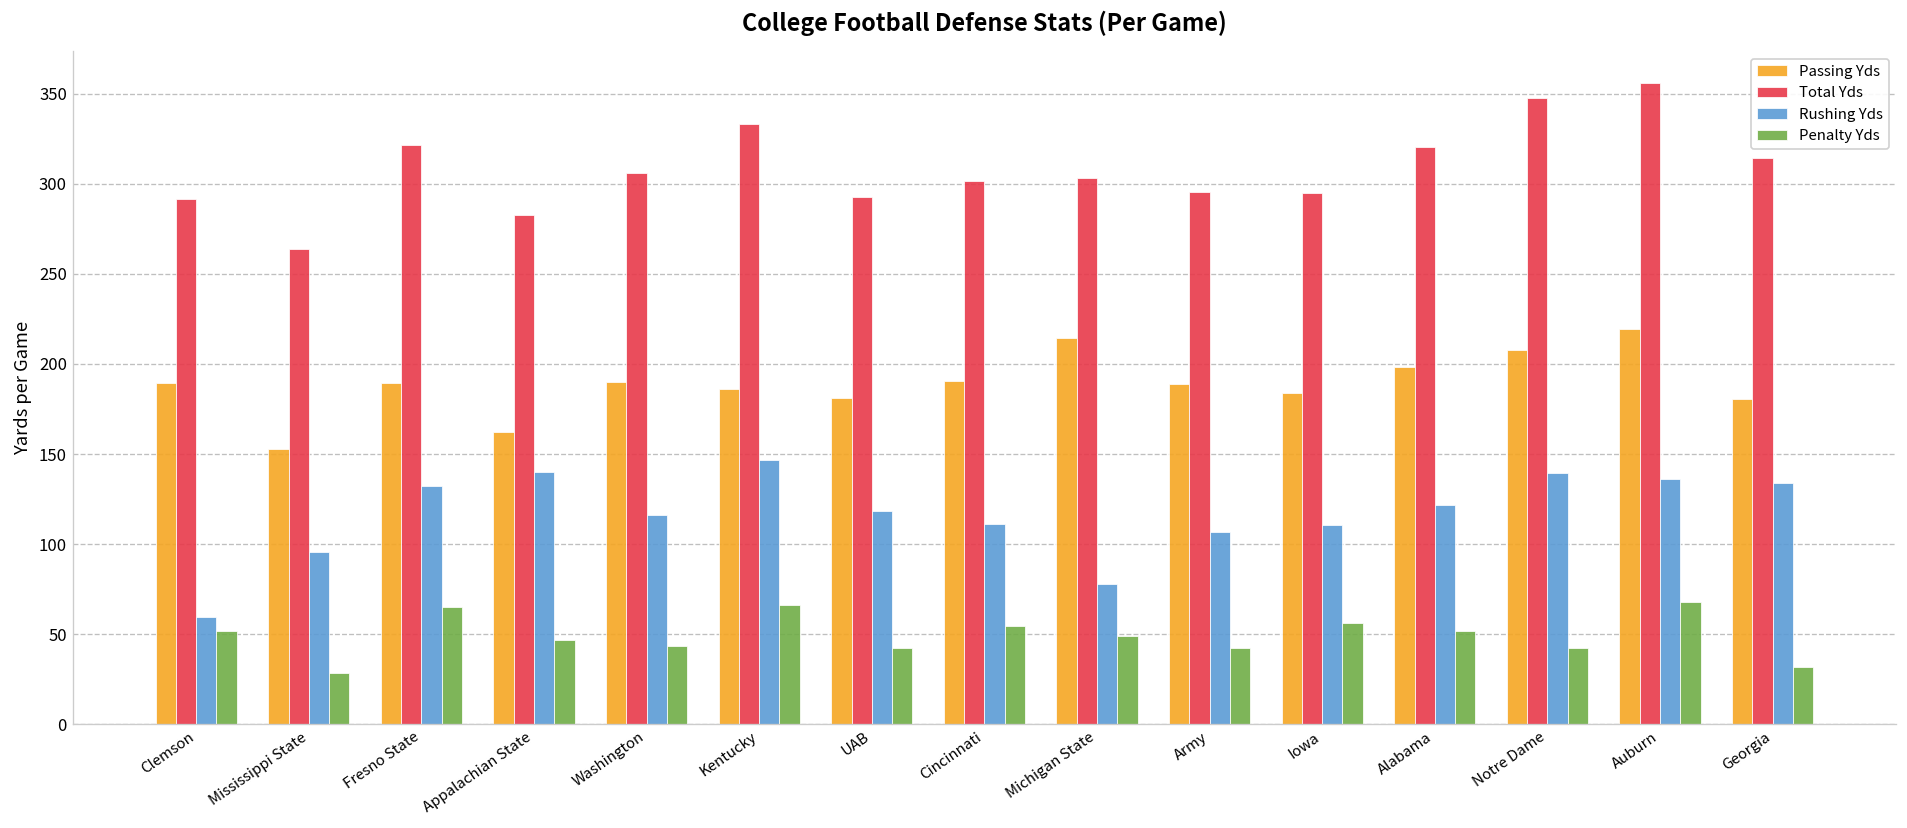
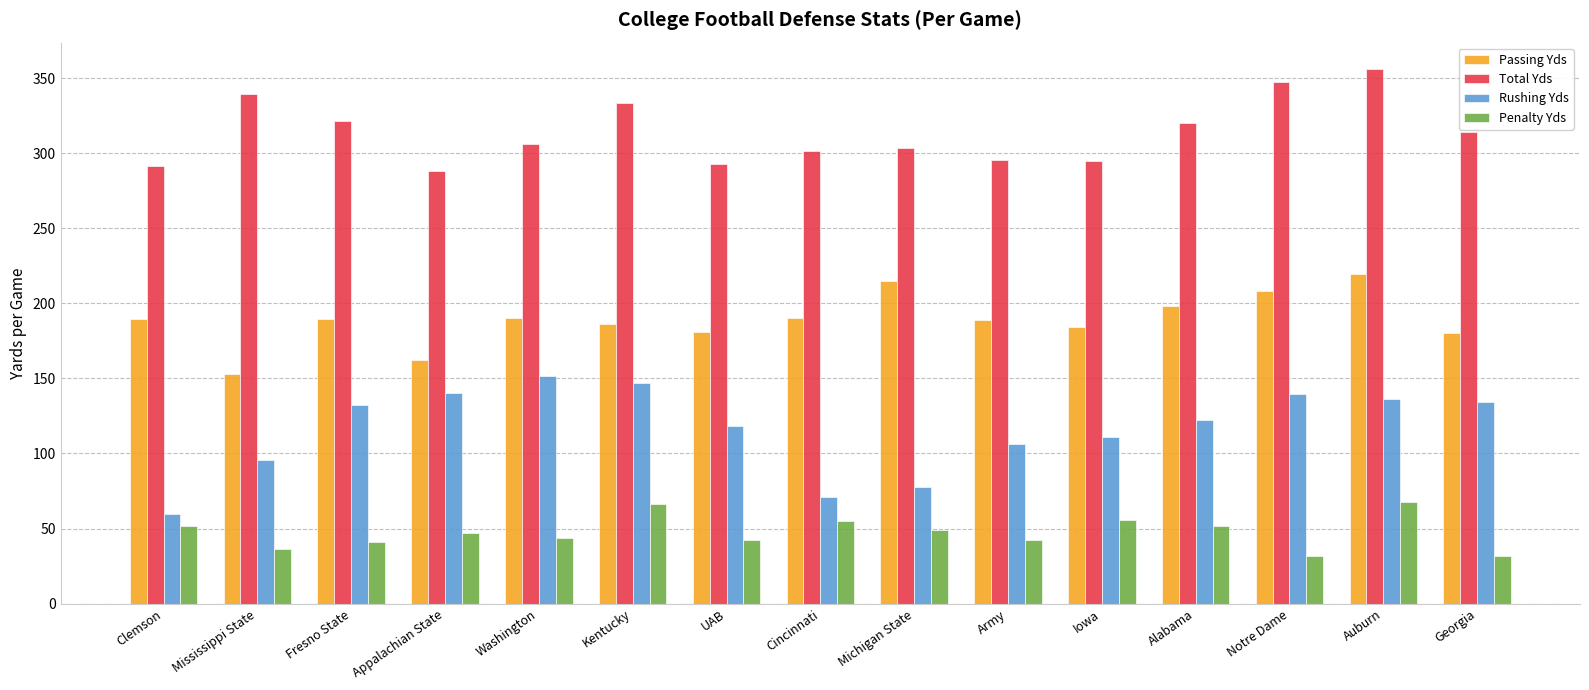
Total Yds, Mississippi State: 264 -> 339
Penalty Yds, Mississippi State: 29 -> 37
Penalty Yds, Fresno State: 65 -> 41
Total Yds, Appalachian State: 282 -> 288
Rushing Yds, Washington: 116 -> 152
Rushing Yds, Cincinnati: 111 -> 71
Penalty Yds, Notre Dame: 42 -> 32
